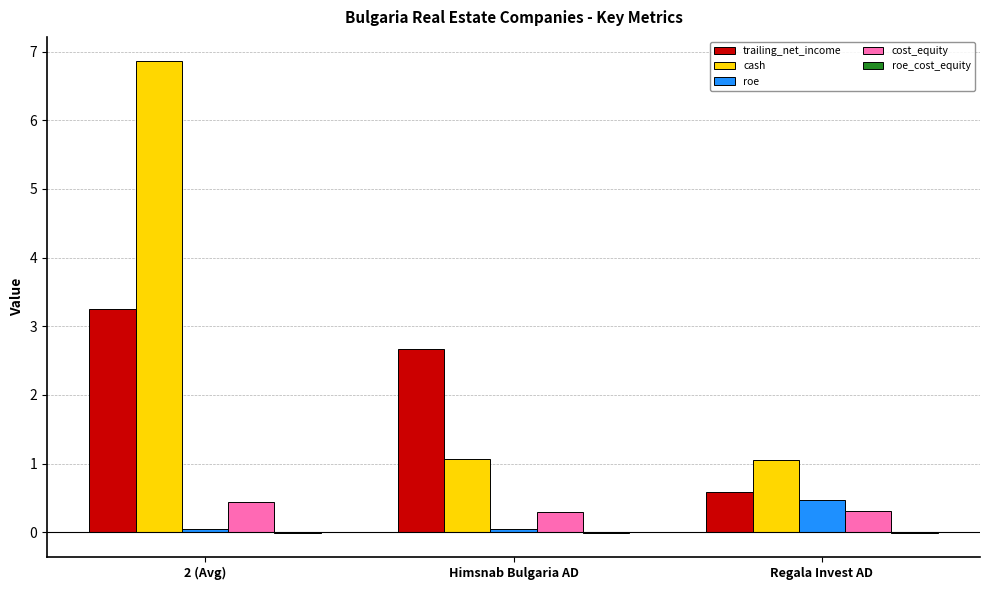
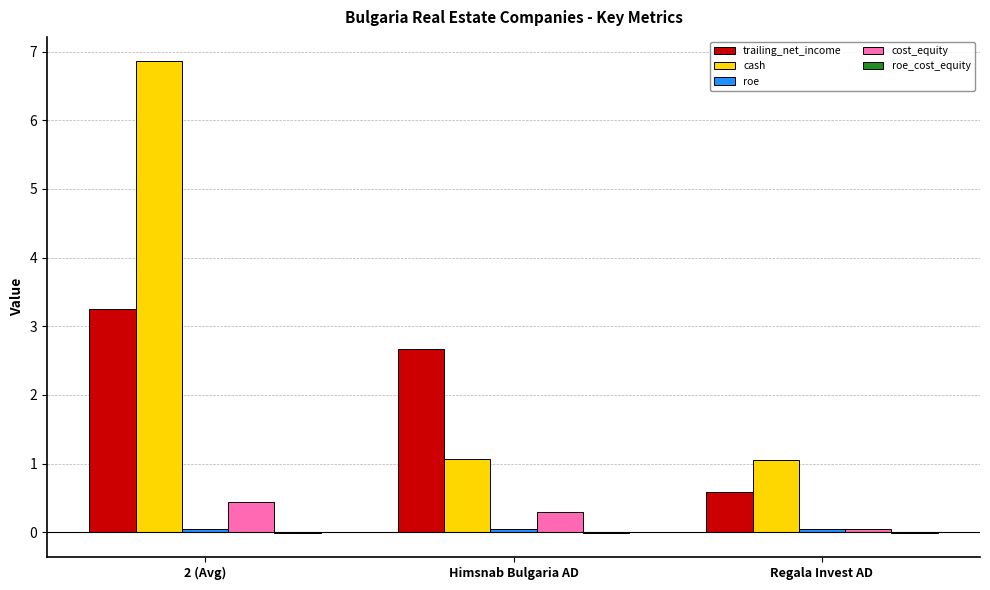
roe, Regala Invest AD: 0.5 -> 0.0
cost_equity, Regala Invest AD: 0.3 -> 0.1
